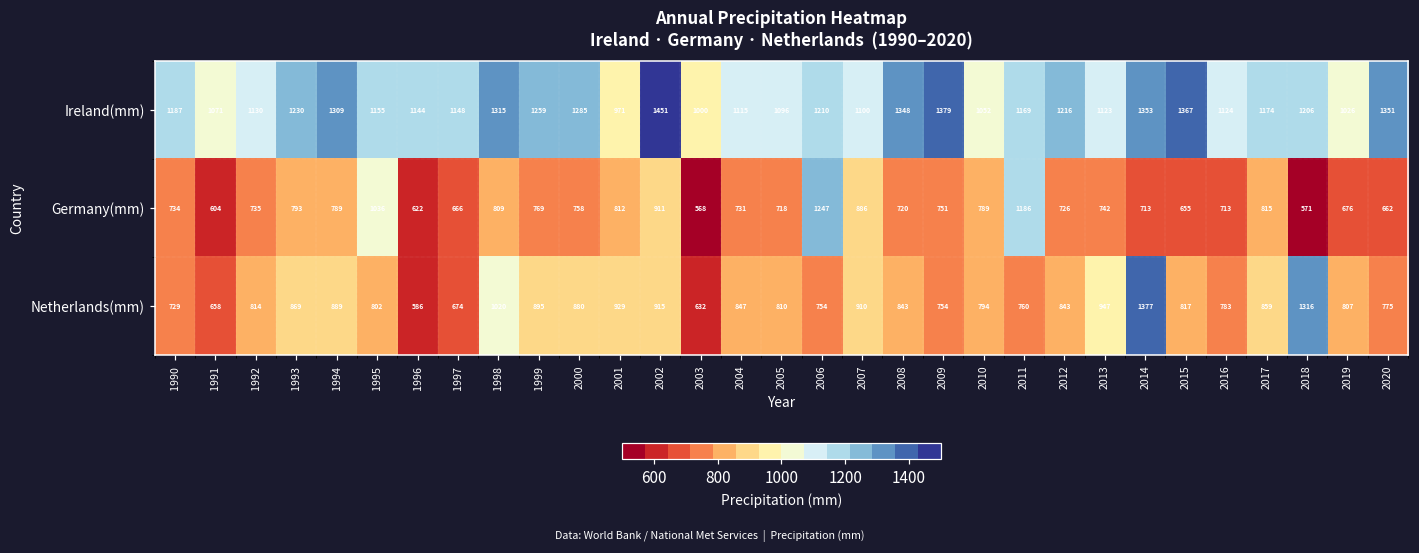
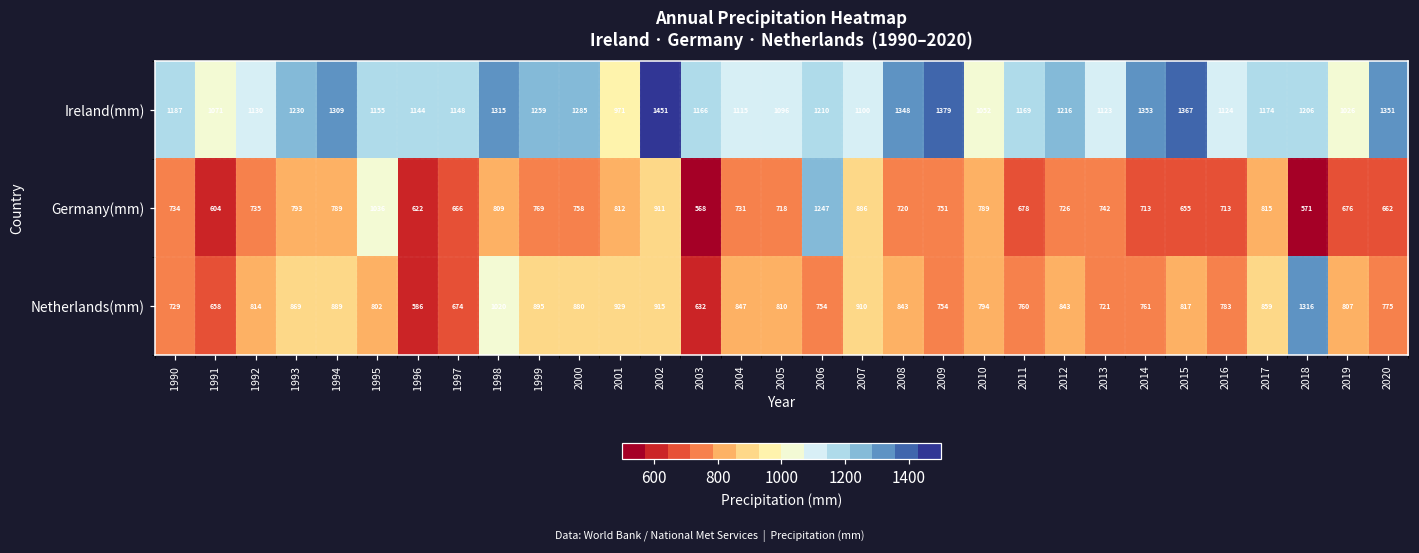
Ireland(mm), 2003: 1000 -> 1166
Germany(mm), 2011: 1186 -> 678
Netherlands(mm), 2013: 947 -> 721
Netherlands(mm), 2014: 1377 -> 761
